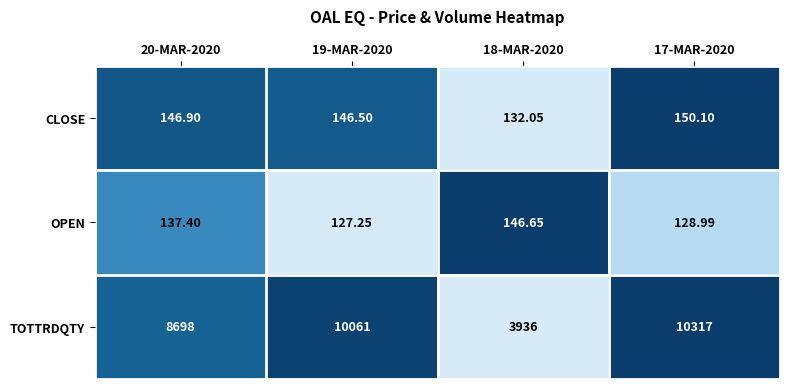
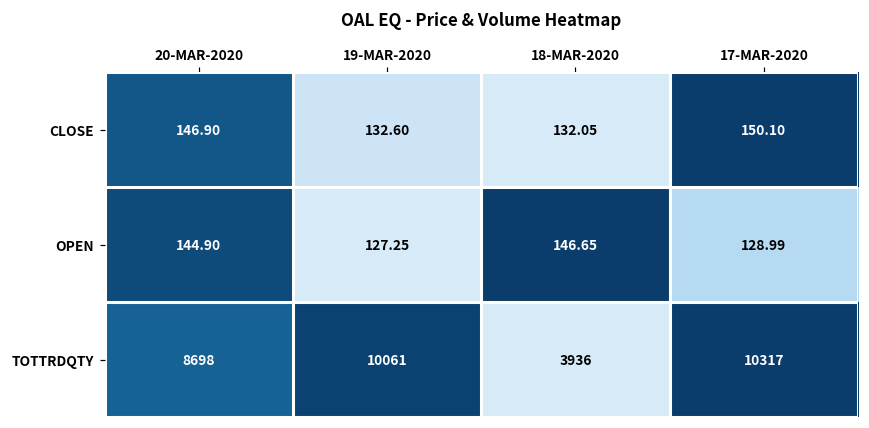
CLOSE, 19-MAR-2020: 146.50 -> 132.60
OPEN, 20-MAR-2020: 137.40 -> 144.90
